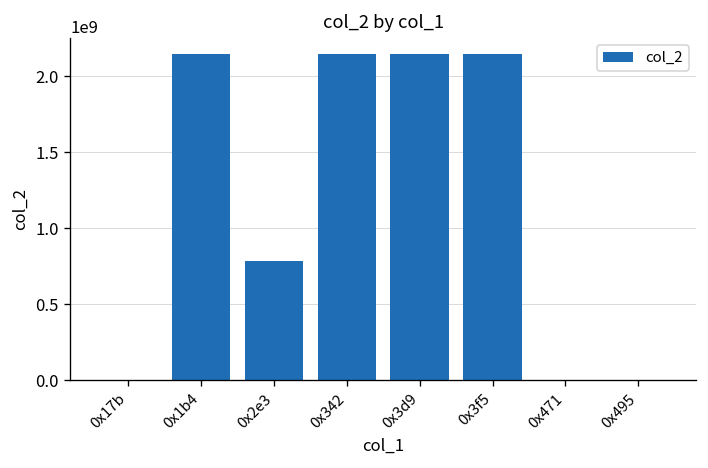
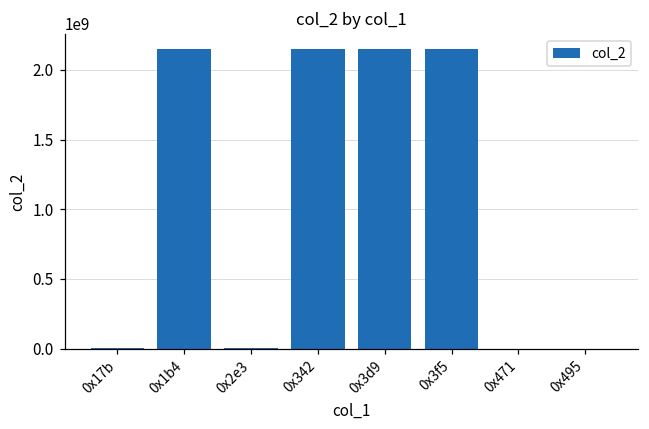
0x2e3: 790000000 -> 0
